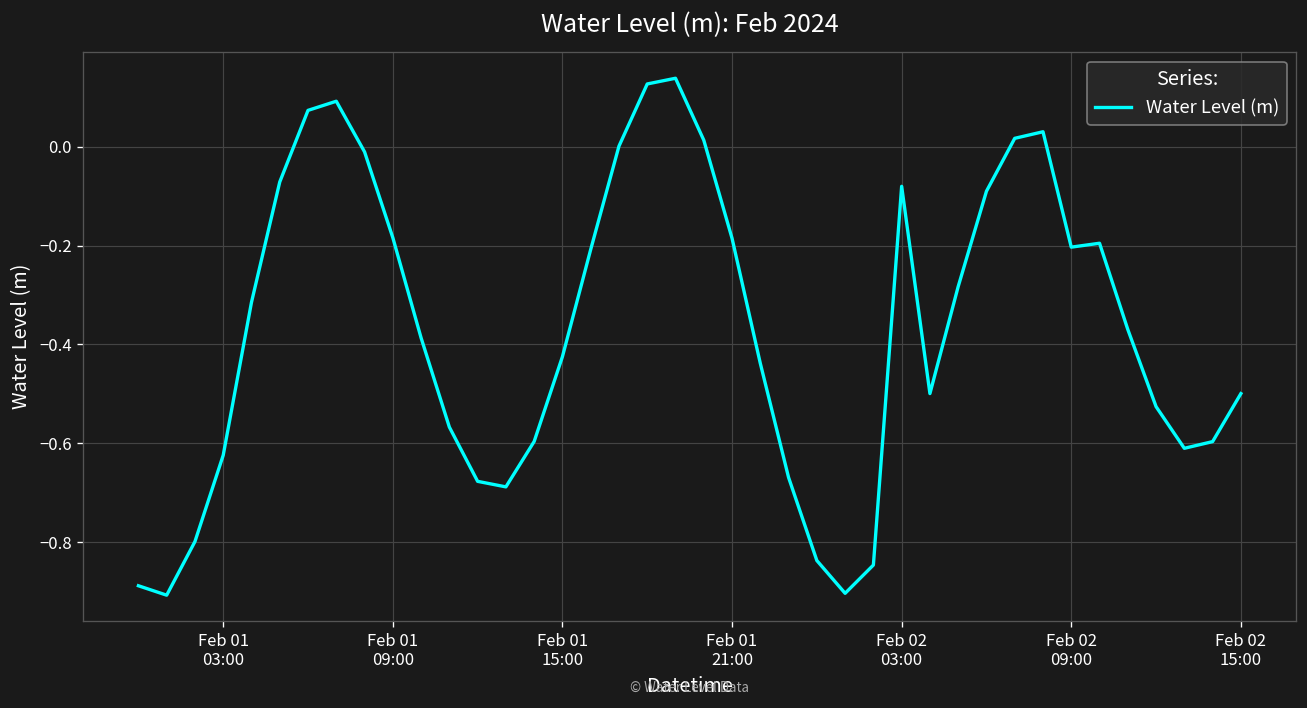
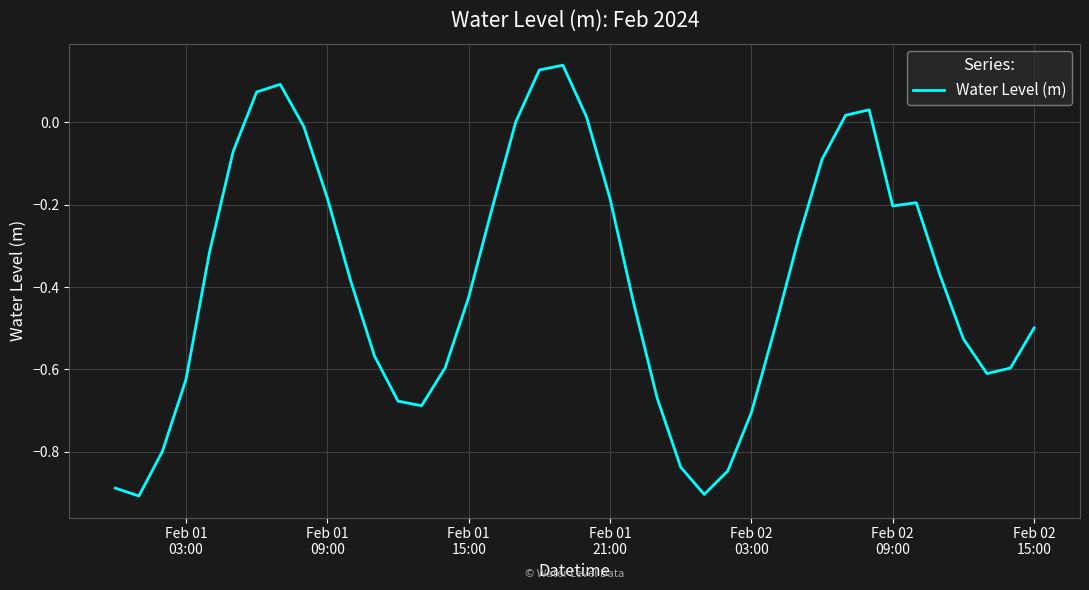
Feb 02 03:00: -0.08 -> -0.70
